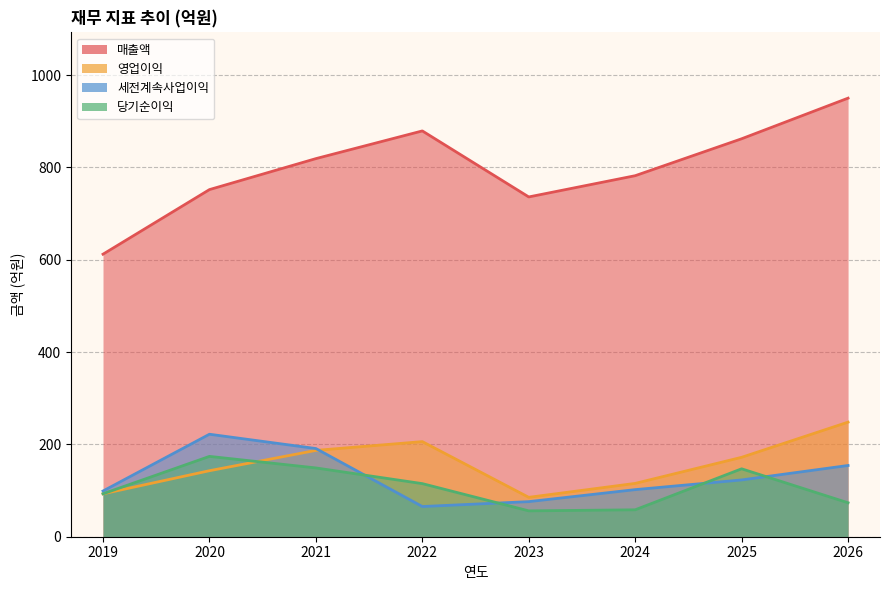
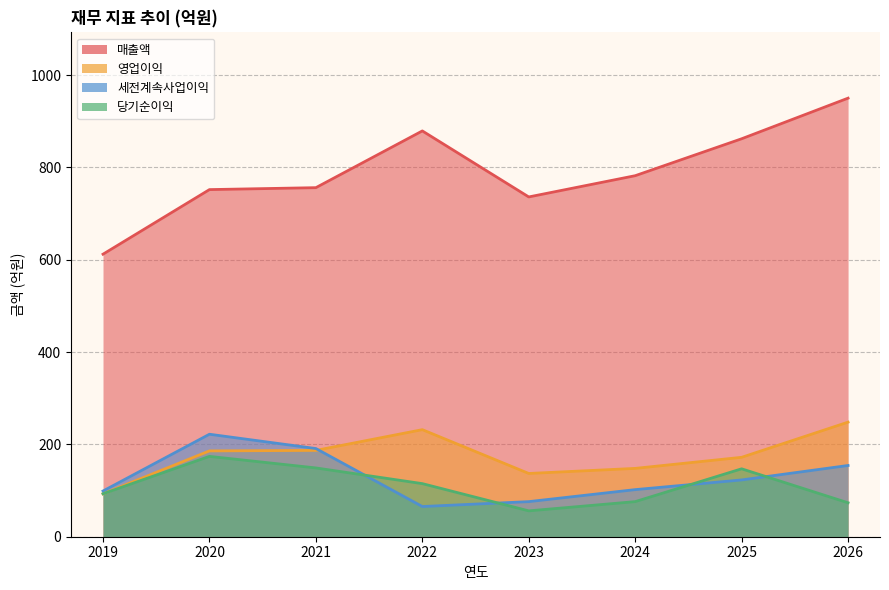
영업이익, 2020: 140 -> 190
매출액, 2021: 820 -> 760
영업이익, 2022: 210 -> 230
영업이익, 2023: 90 -> 140
영업이익, 2024: 120 -> 150
당기순이익, 2024: 60 -> 80
